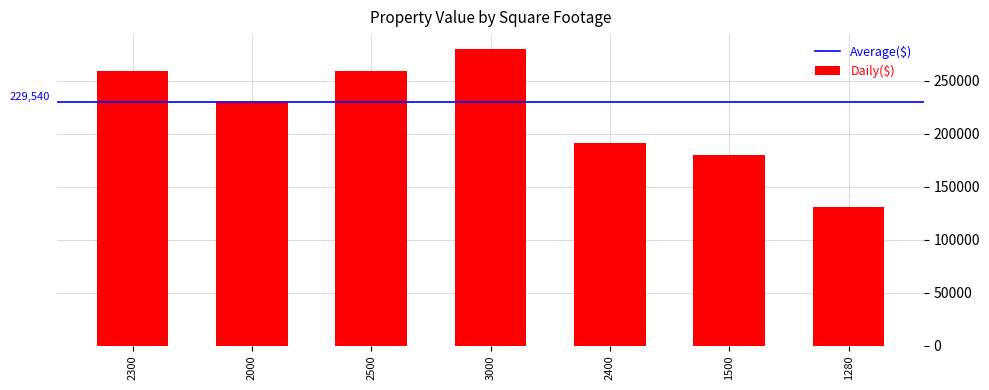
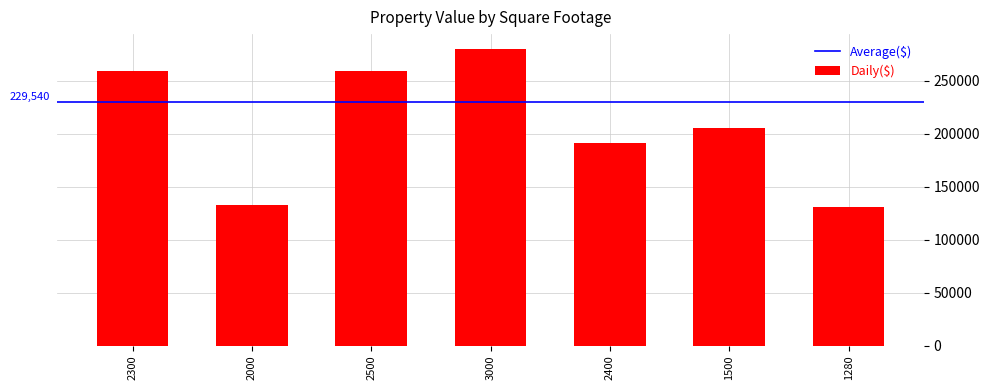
2000: 230000 -> 132000
1500: 180000 -> 205000
